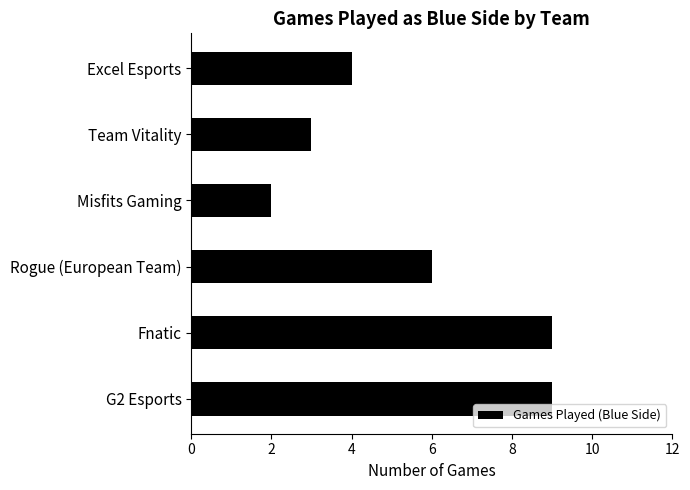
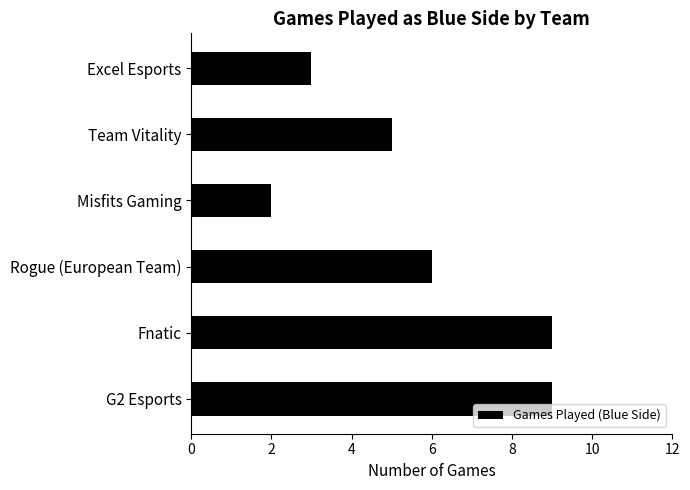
Excel Esports: 4 -> 3
Team Vitality: 3 -> 5
